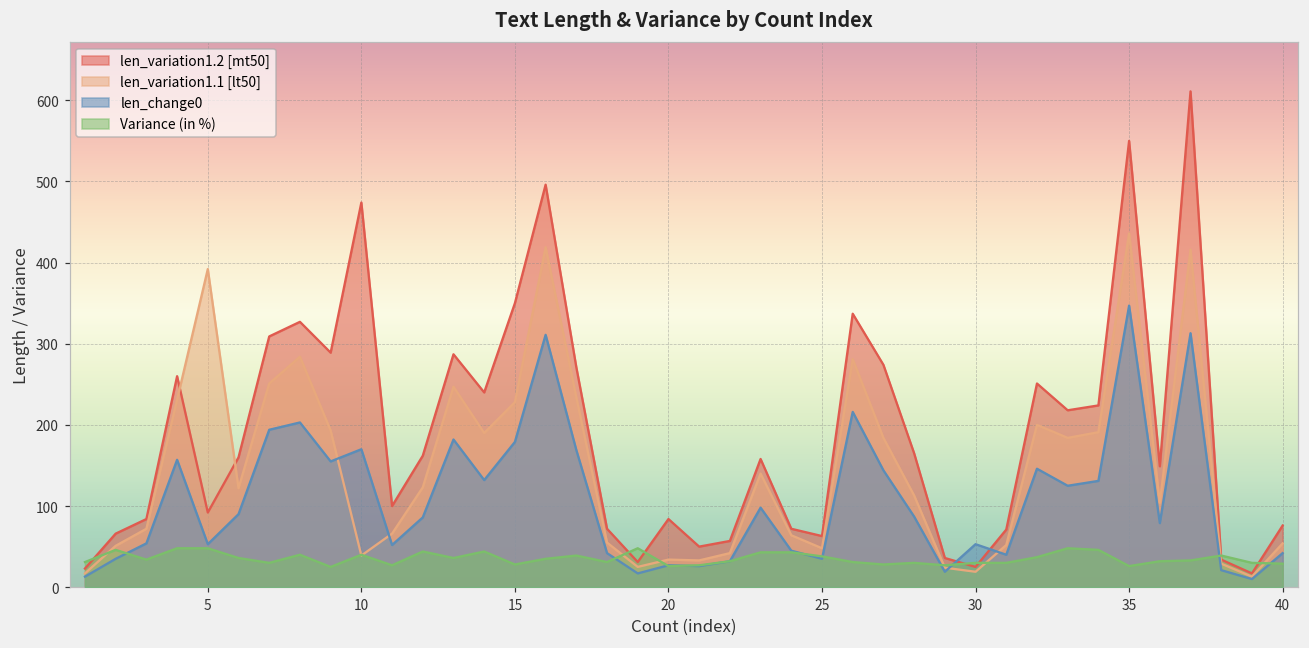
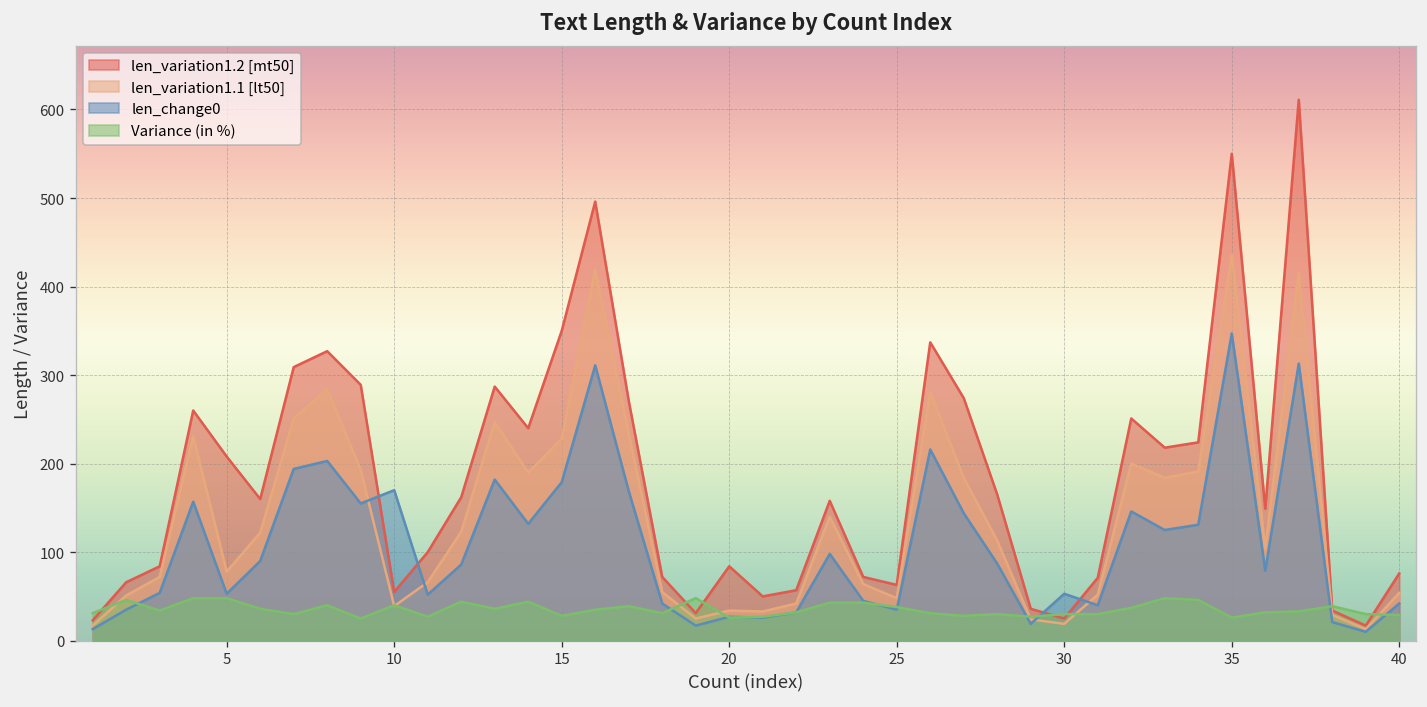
len_variation1.2 [mt50], 5: 90 -> 210
len_variation1.1 [lt50], 5: 390 -> 80
len_variation1.2 [mt50], 10: 470 -> 60
